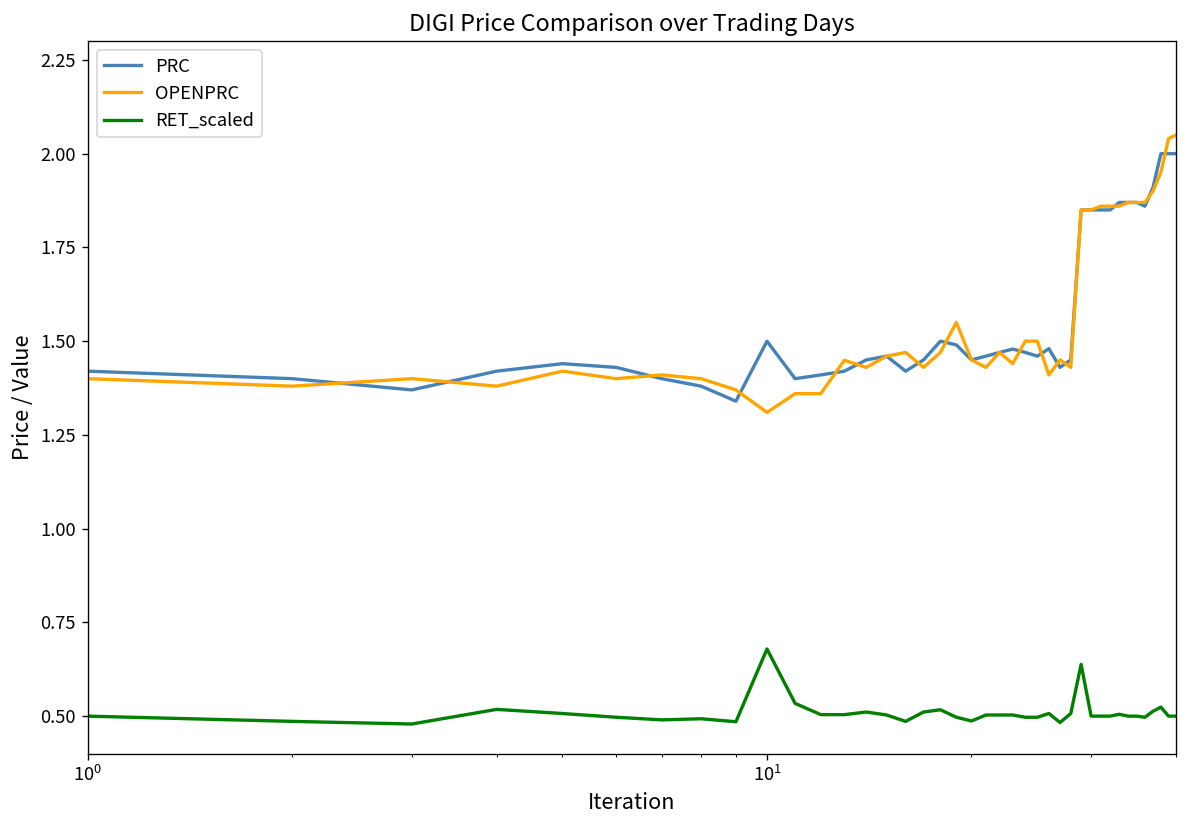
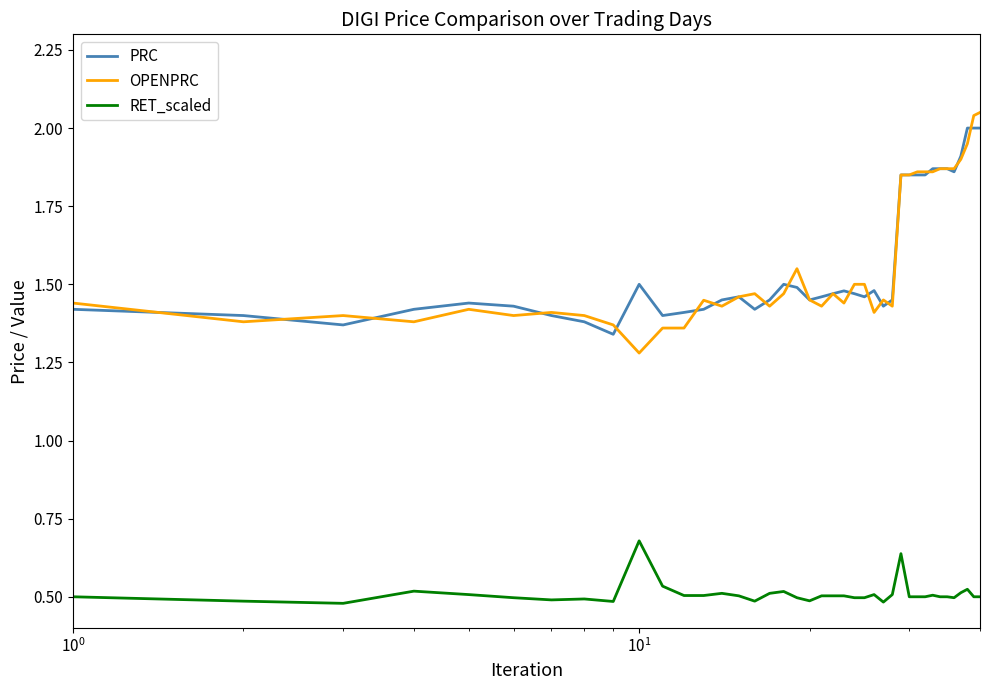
OPENPRC, 10^0: 1.40 -> 1.44
OPENPRC, 10^1: 1.31 -> 1.28
